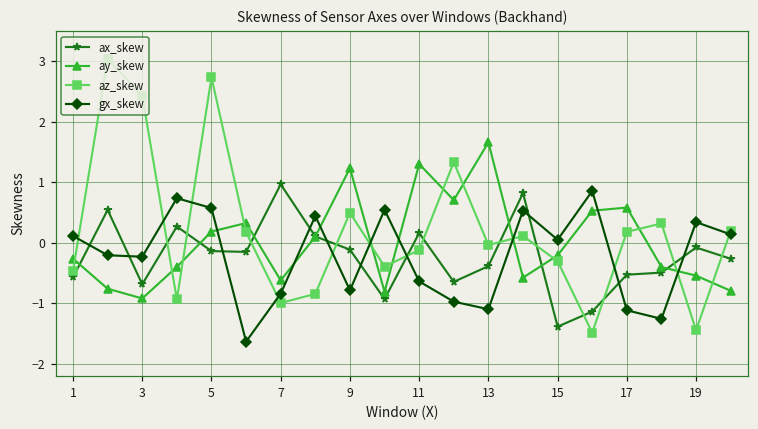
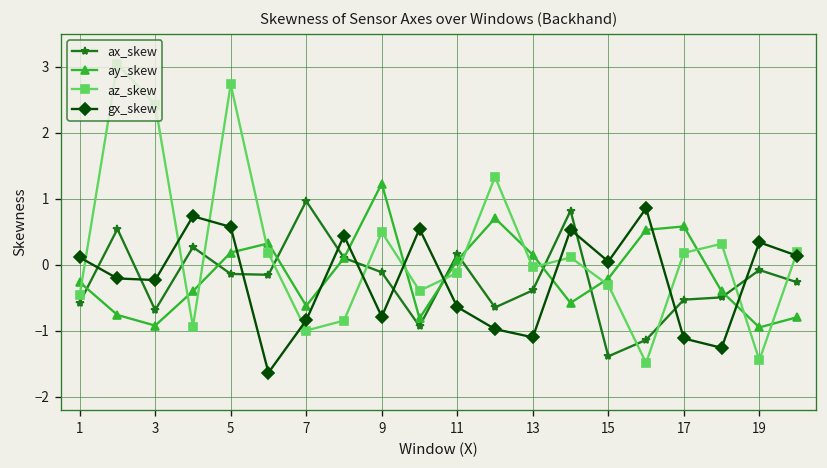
ay_skew, 11: 1.3 -> 0.1
ay_skew, 13: 1.7 -> 0.2
ay_skew, 19: -0.5 -> -0.9
